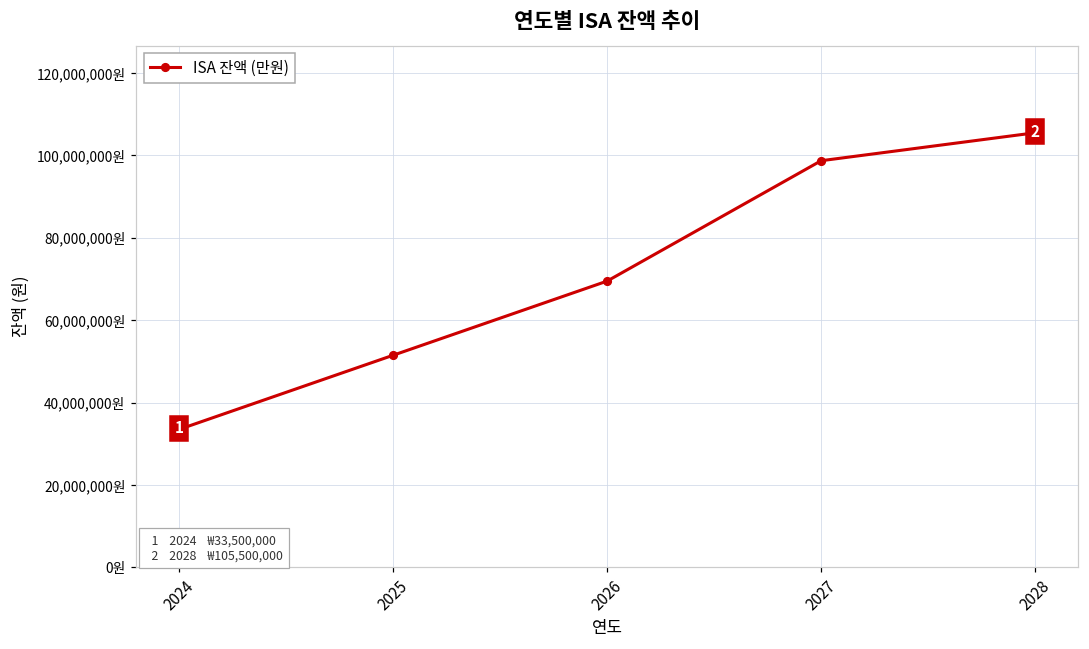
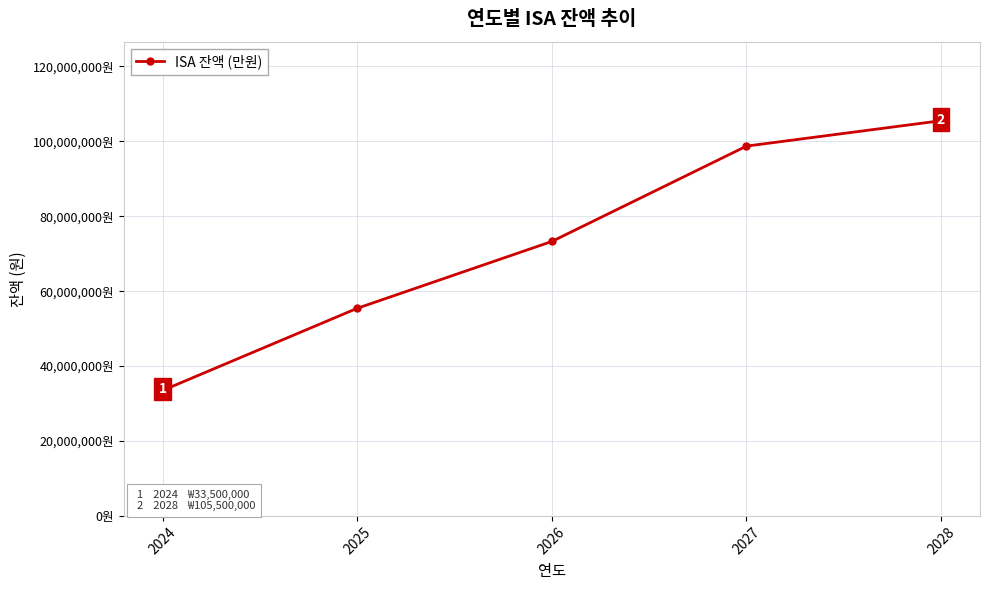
2025: 52,000,000원 -> 55,000,000원
2026: 70,000,000원 -> 73,000,000원
